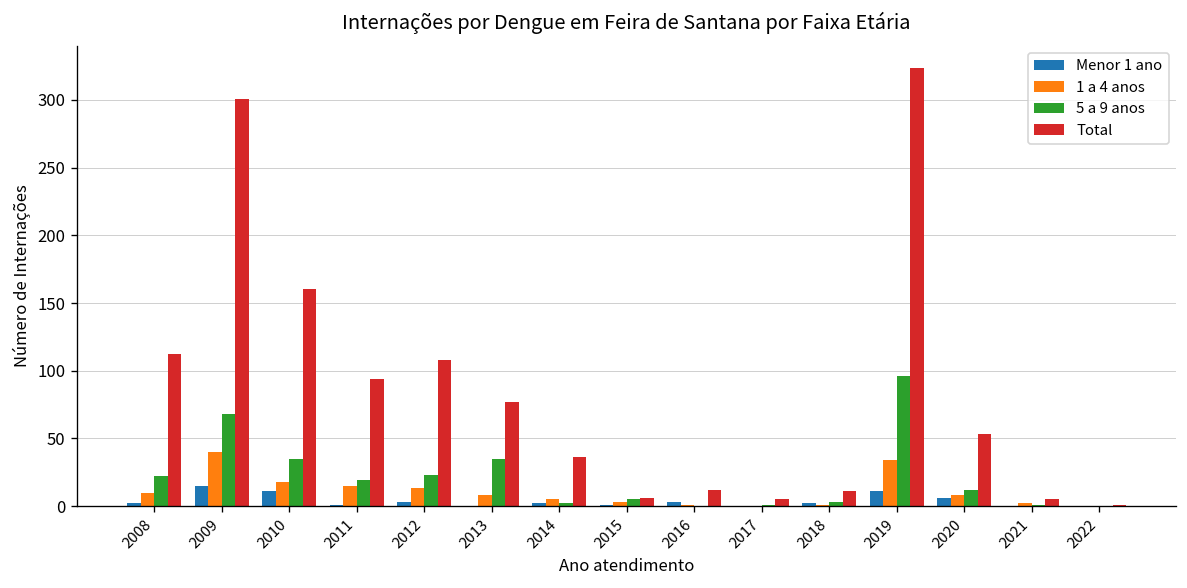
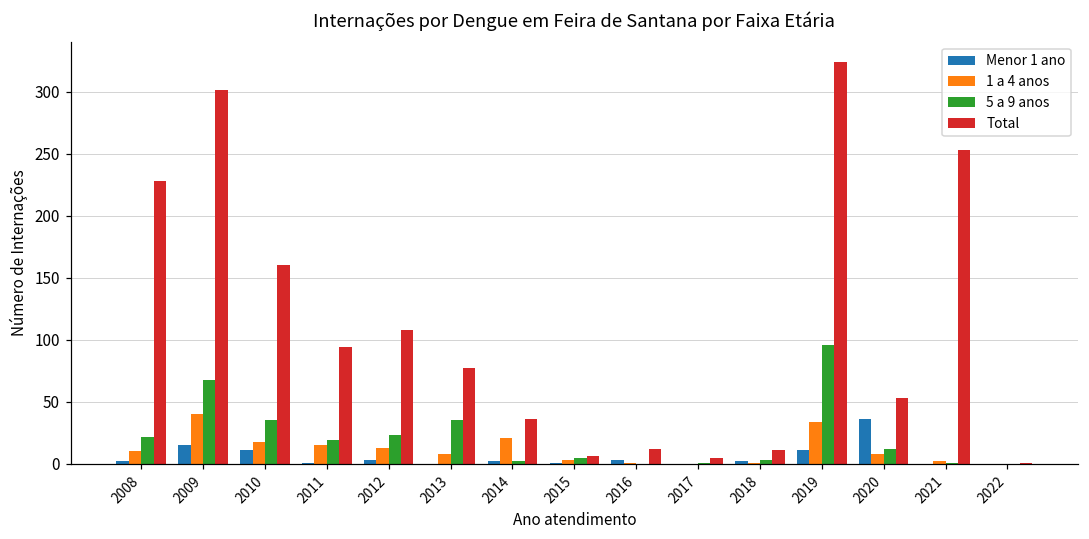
Total, 2008: 112 -> 228
1 a 4 anos, 2014: 5 -> 21
Menor 1 ano, 2020: 6 -> 36
Total, 2021: 5 -> 253
